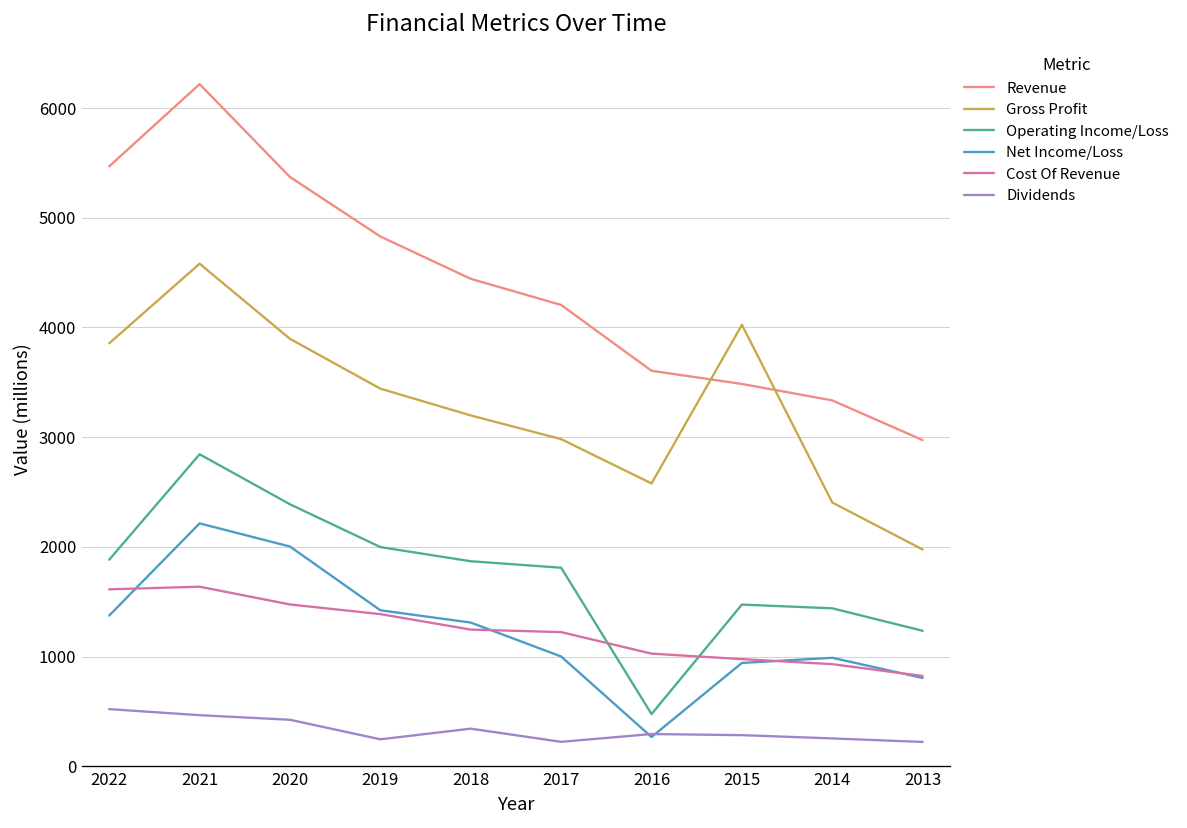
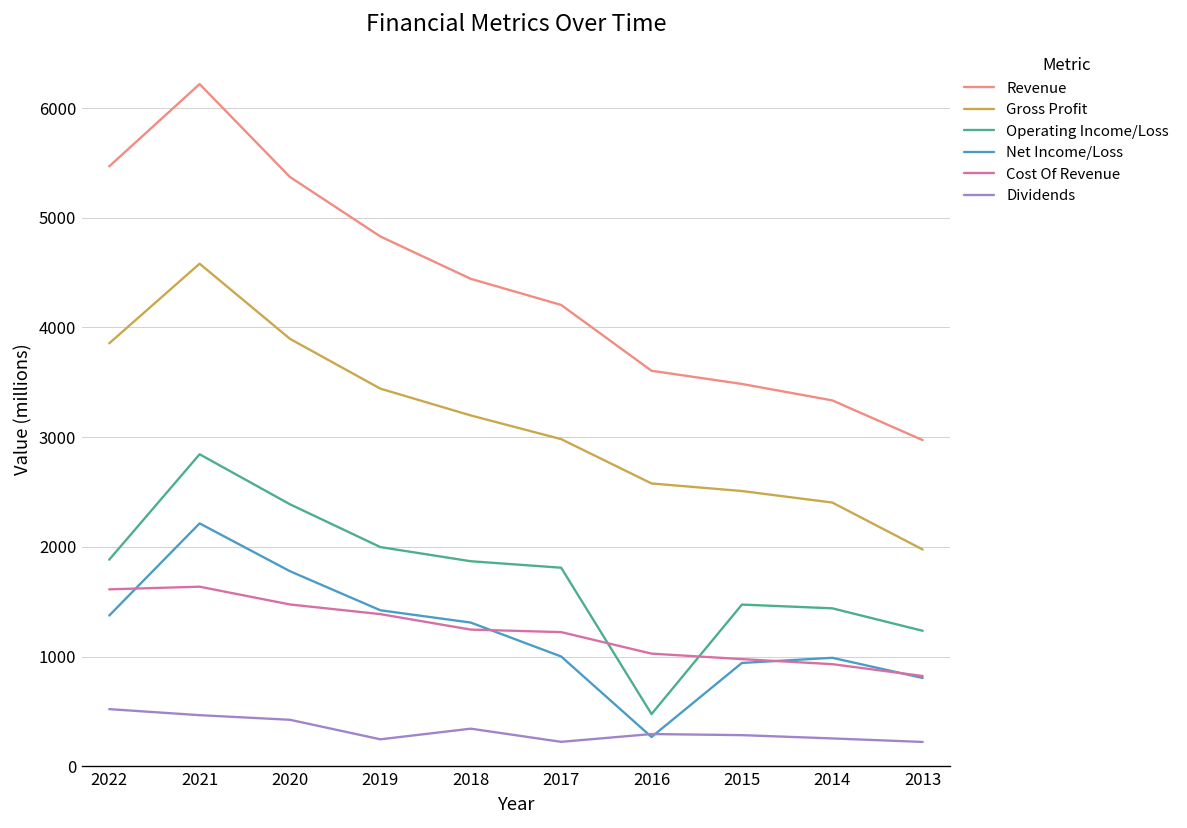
Net Income/Loss, 2020: 2000 -> 1800
Gross Profit, 2015: 4000 -> 2500
